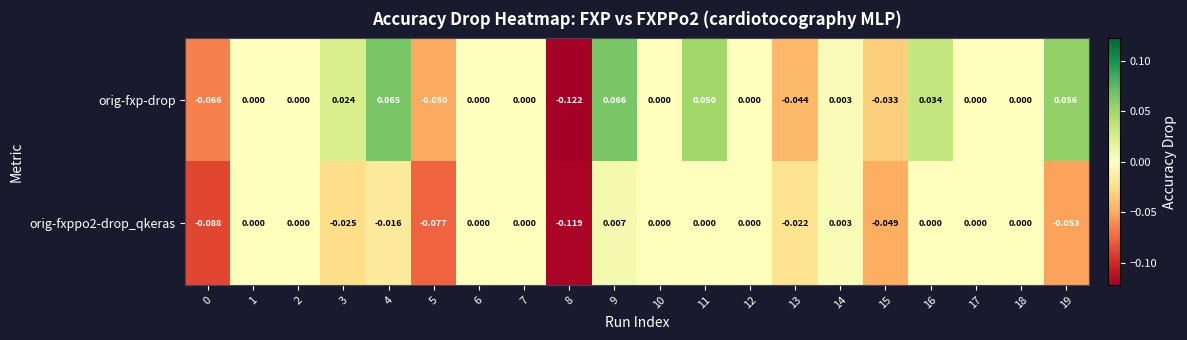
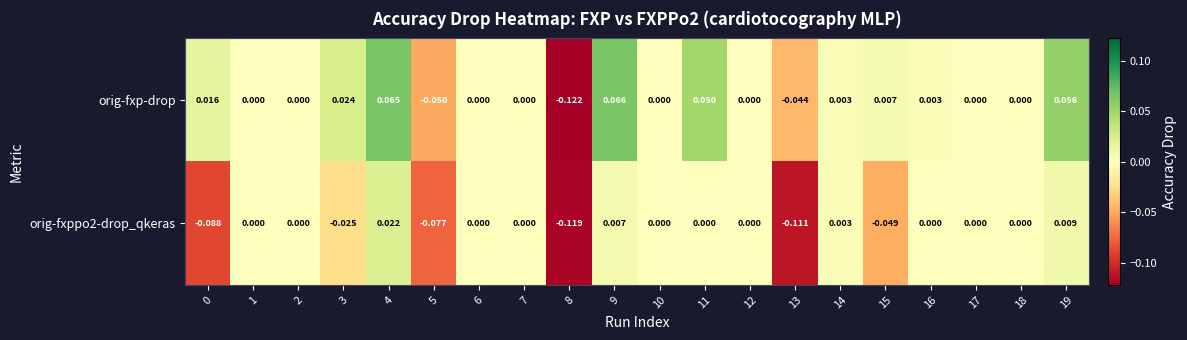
orig-fxp-drop, 0: -0.066 -> 0.016
orig-fxp-drop, 15: -0.033 -> 0.007
orig-fxp-drop, 16: 0.034 -> 0.003
orig-fxppo2-drop_qkeras, 4: -0.016 -> 0.022
orig-fxppo2-drop_qkeras, 13: -0.022 -> -0.111
orig-fxppo2-drop_qkeras, 19: -0.053 -> 0.009
